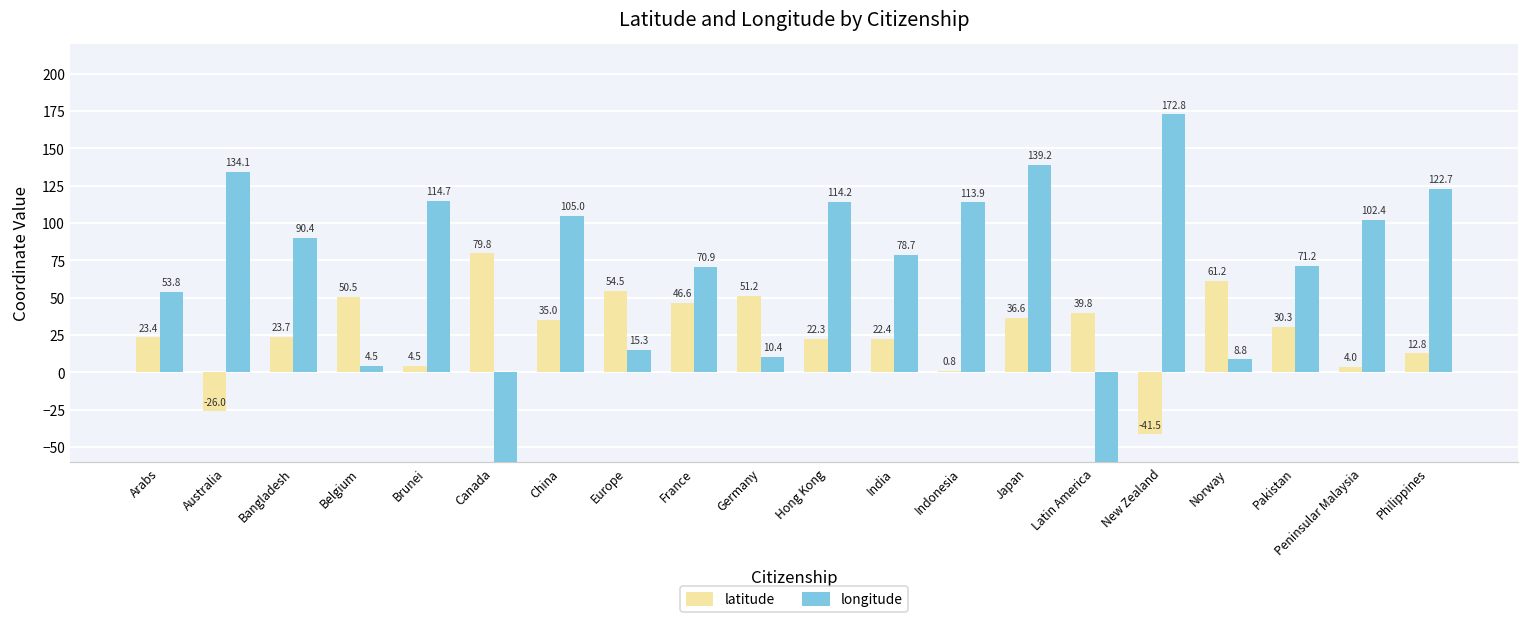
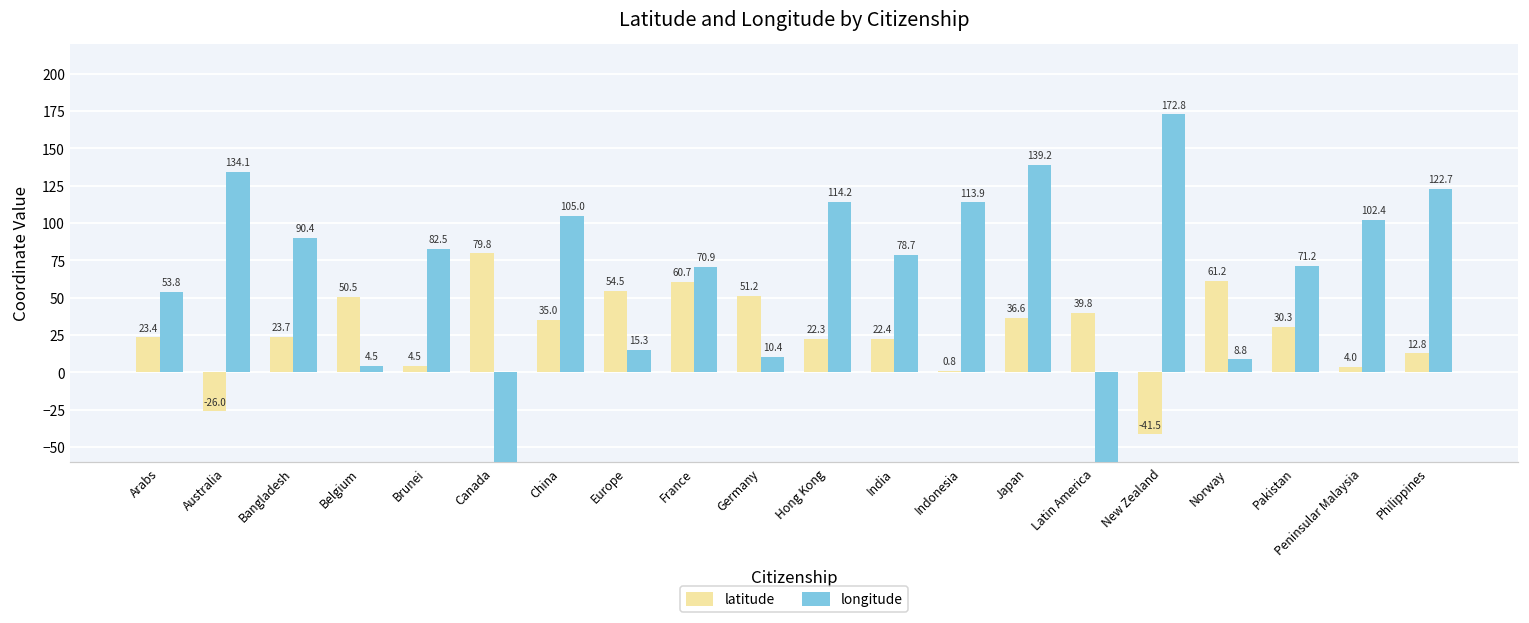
longitude, Brunei: 114.7 -> 82.5
latitude, France: 46.6 -> 60.7
